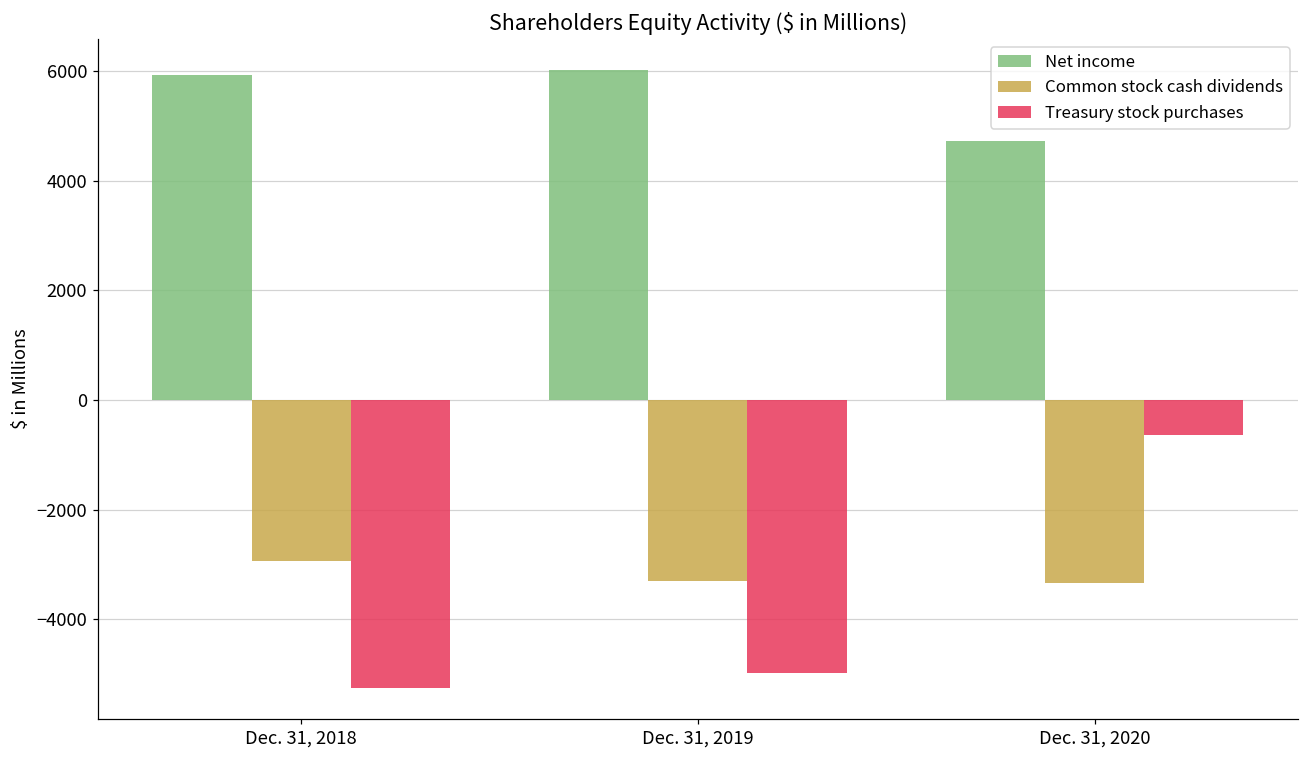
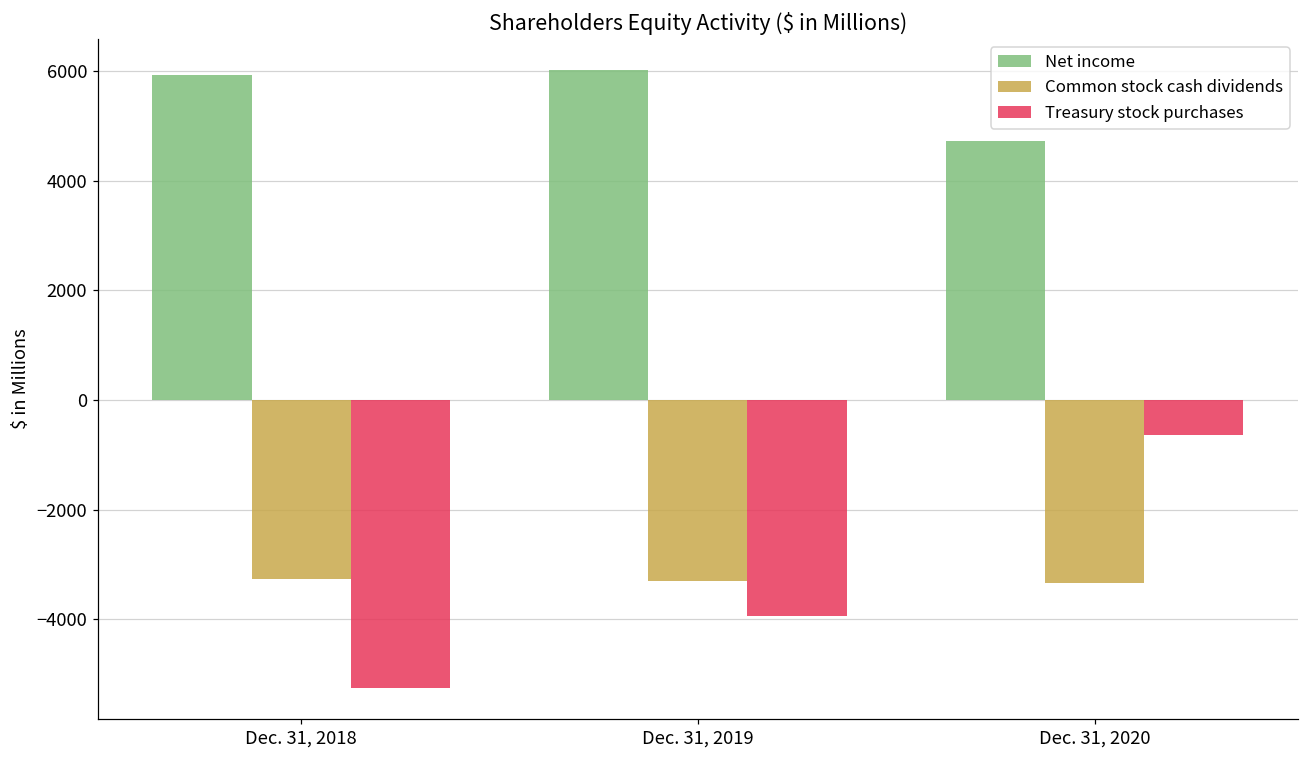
Common stock cash dividends, Dec. 31, 2018: -2900 -> -3300
Treasury stock purchases, Dec. 31, 2019: -5000 -> -3900
